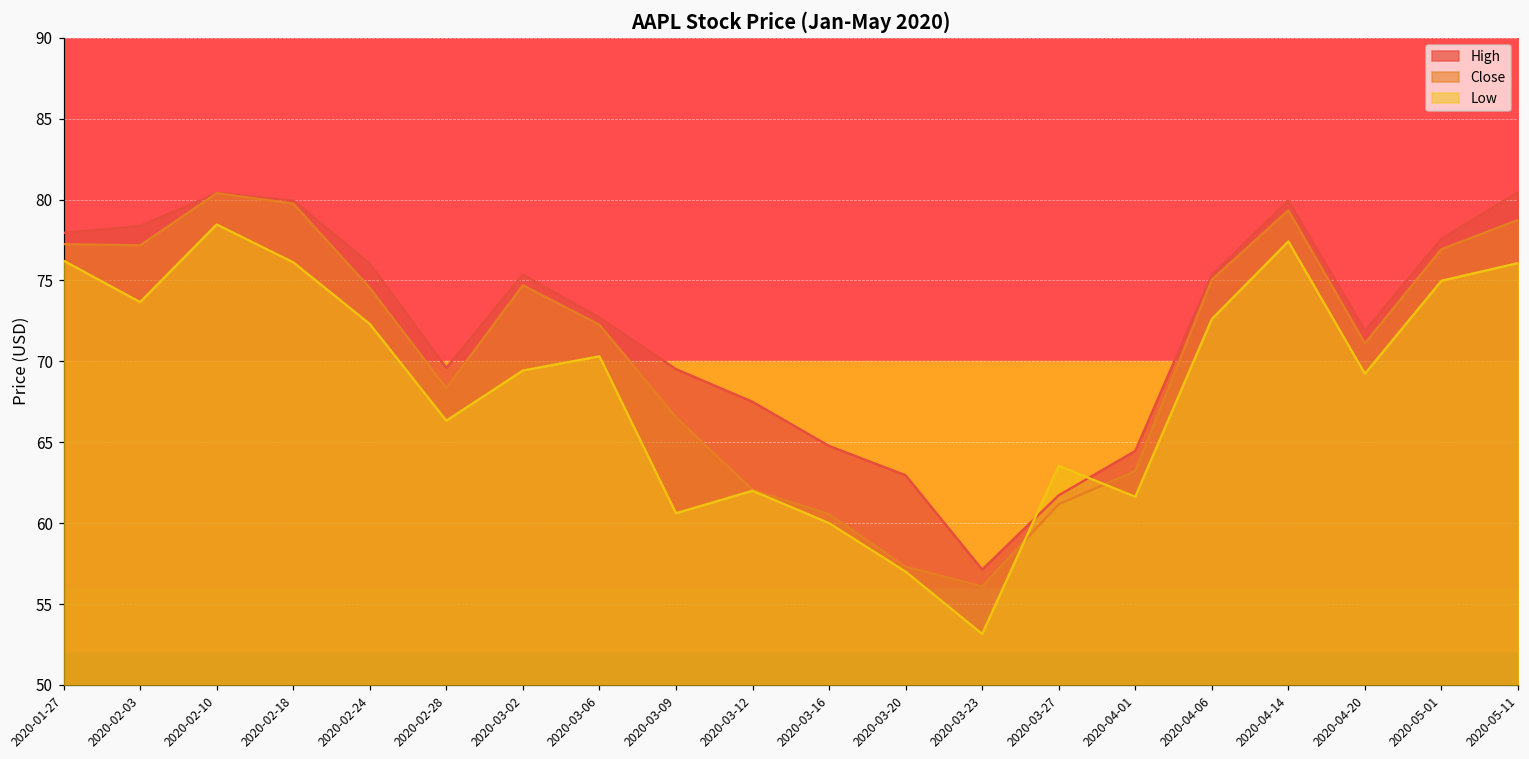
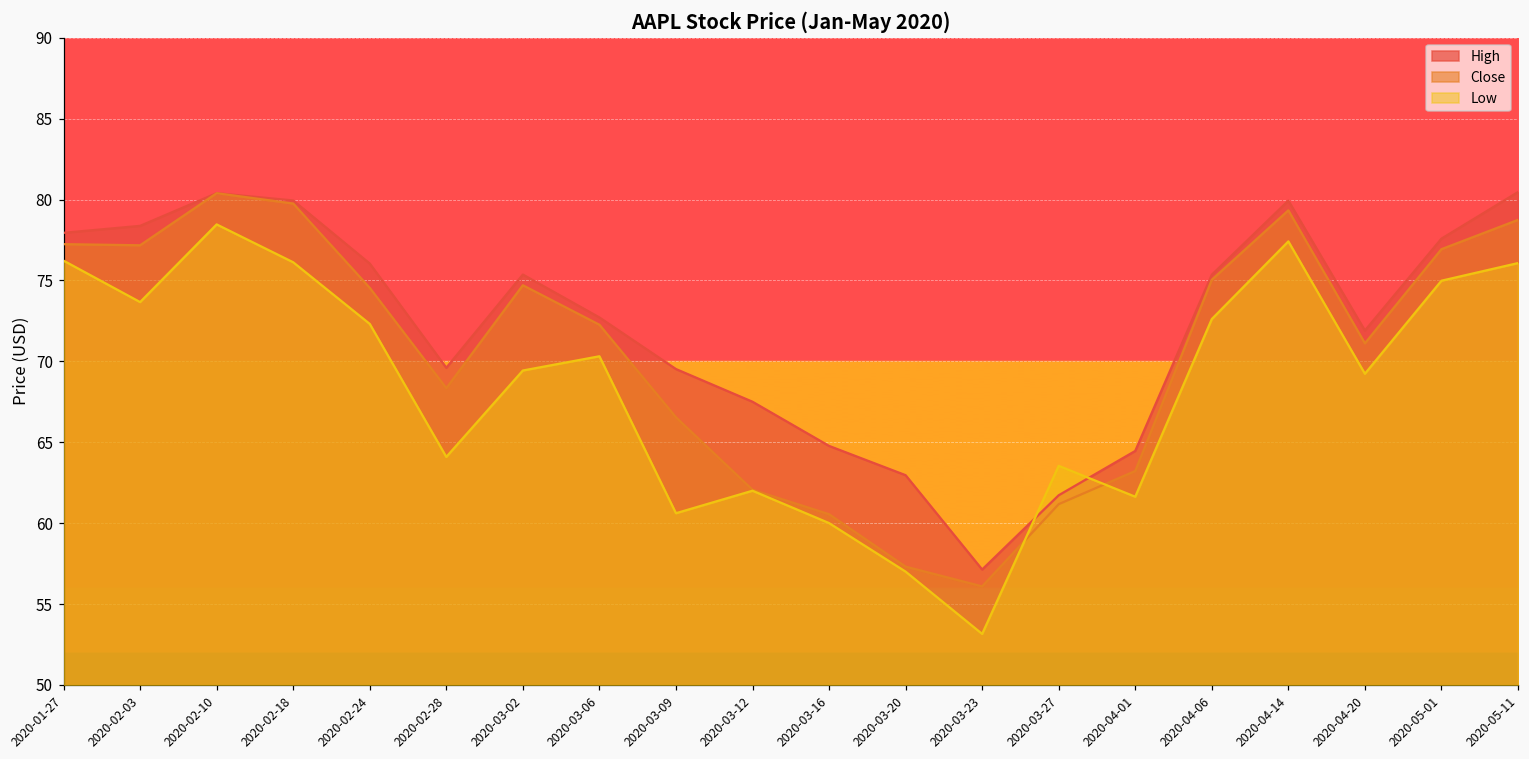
Low, 2020-02-28: 66.3 -> 64.1
